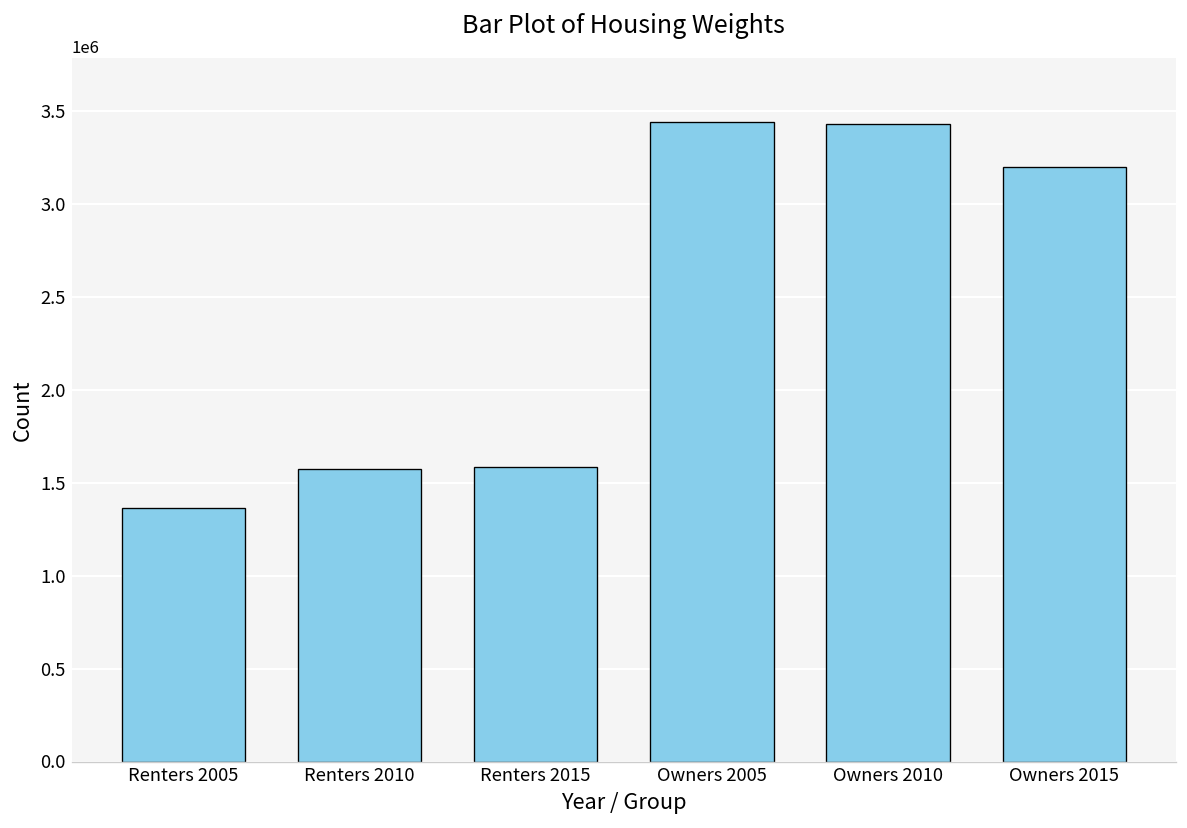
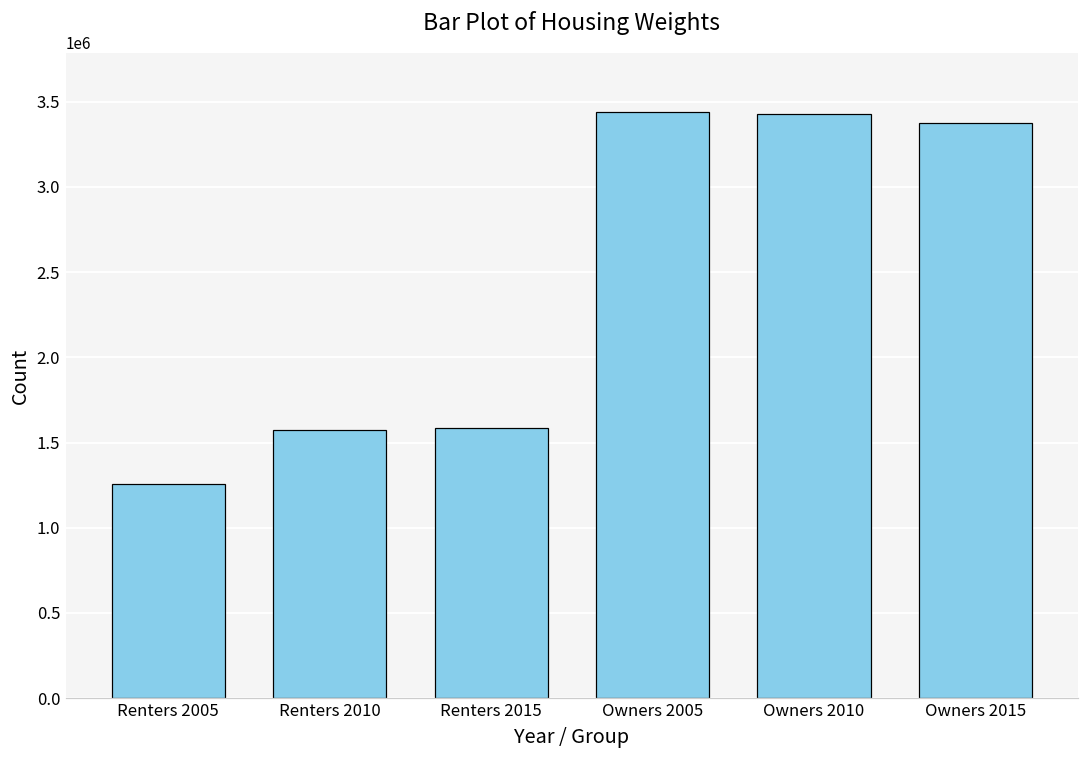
Renters 2005: 1360000 -> 1260000
Owners 2015: 3200000 -> 3370000
